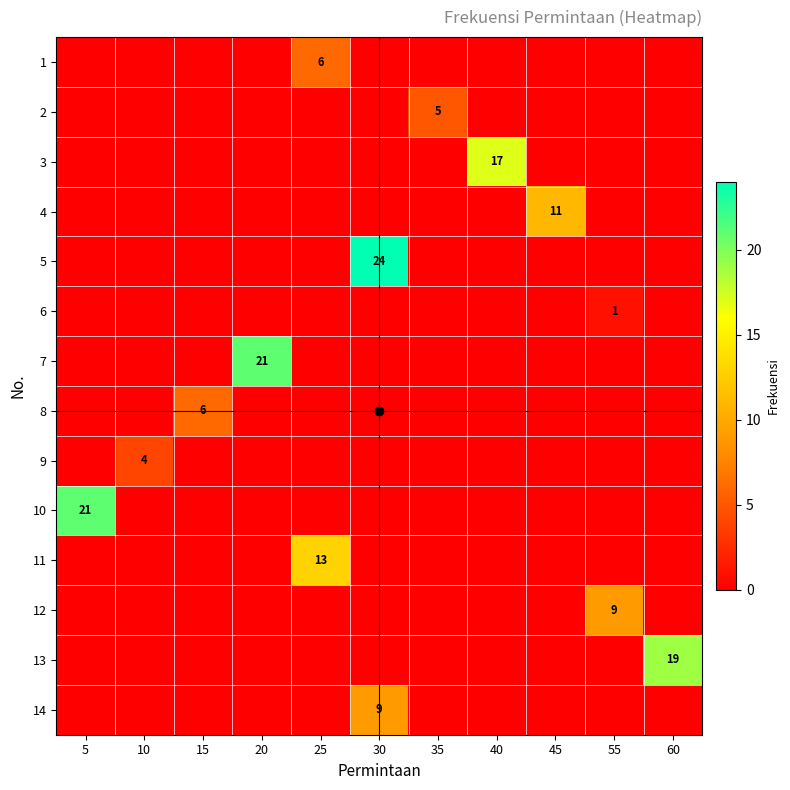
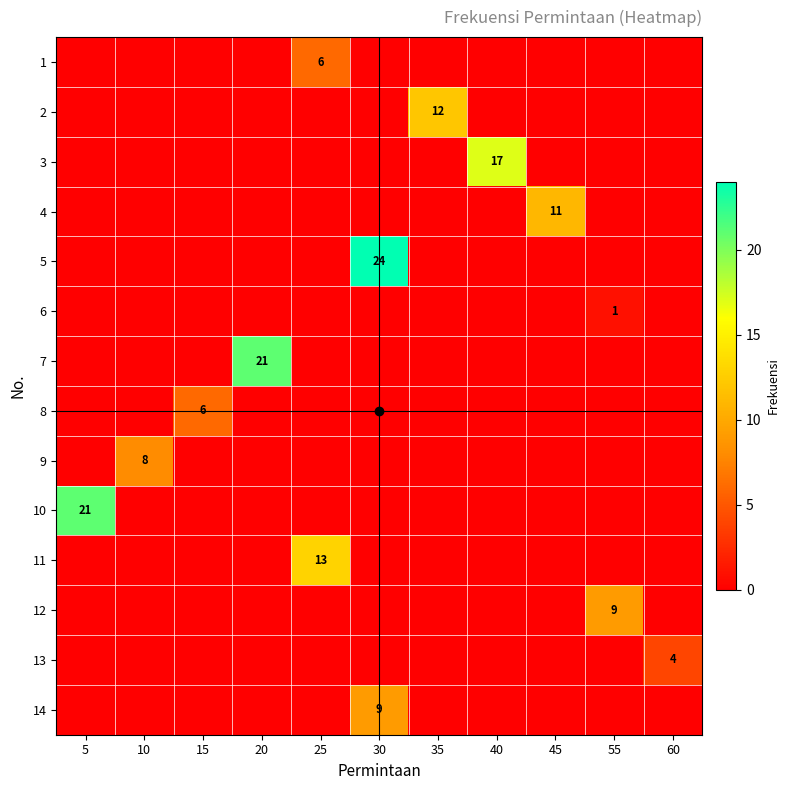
2, 35: 5 -> 12
9, 10: 4 -> 8
13, 60: 19 -> 4
